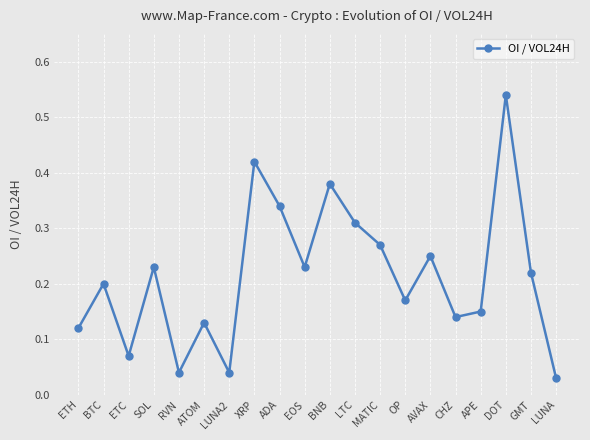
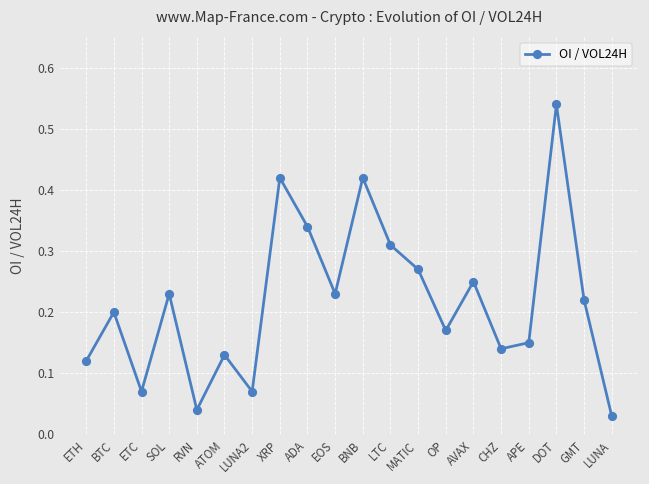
LUNA2: 0.04 -> 0.07
BNB: 0.38 -> 0.42
